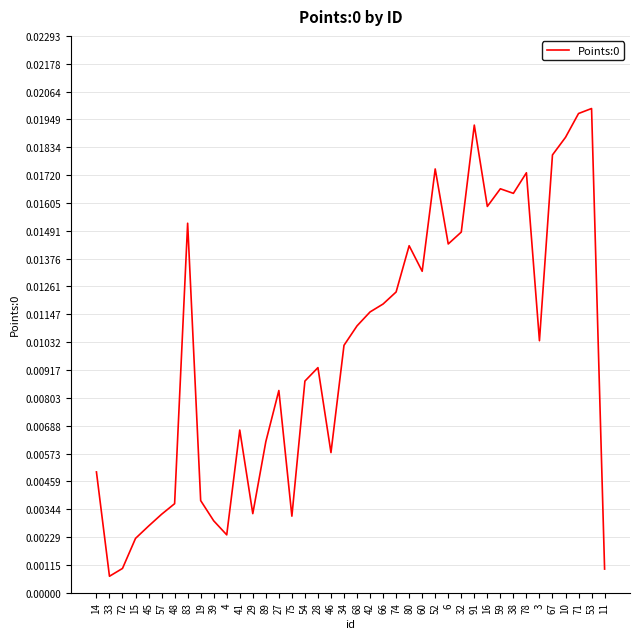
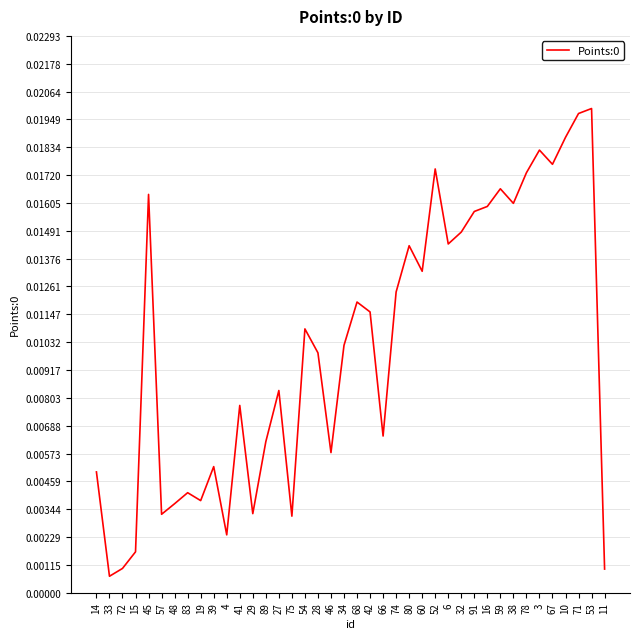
15: 0.0022 -> 0.0017
45: 0.0027 -> 0.0164
83: 0.0152 -> 0.0041
39: 0.0030 -> 0.0052
41: 0.0067 -> 0.0077
54: 0.0087 -> 0.0109
28: 0.0093 -> 0.0099
68: 0.0110 -> 0.0120
66: 0.0119 -> 0.0065
91: 0.0193 -> 0.0157
38: 0.0164 -> 0.0160
3: 0.0104 -> 0.0182
67: 0.0180 -> 0.0176
